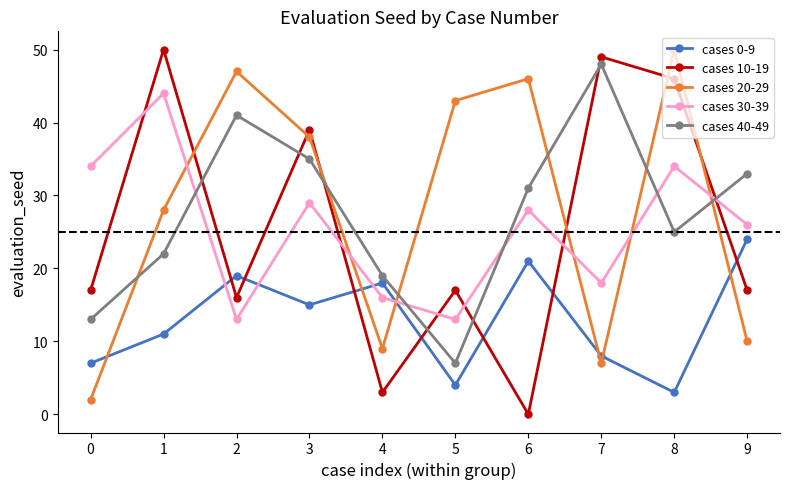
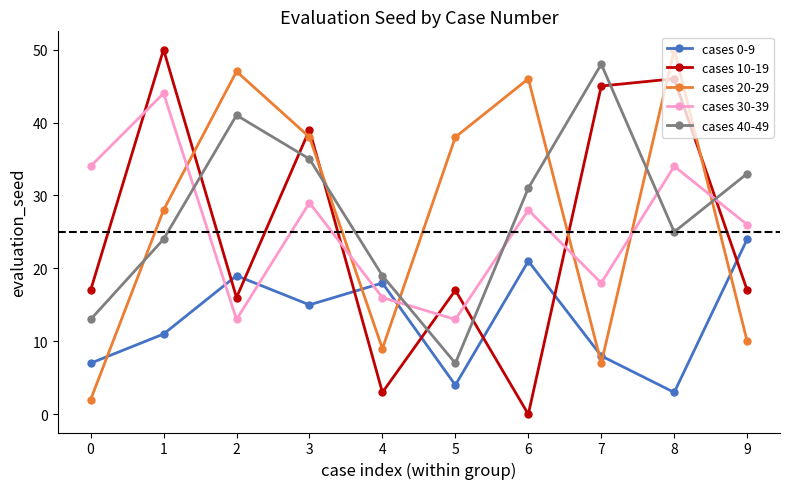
cases 40-49, 1: 22 -> 24
cases 20-29, 5: 43 -> 38
cases 10-19, 7: 49 -> 45
